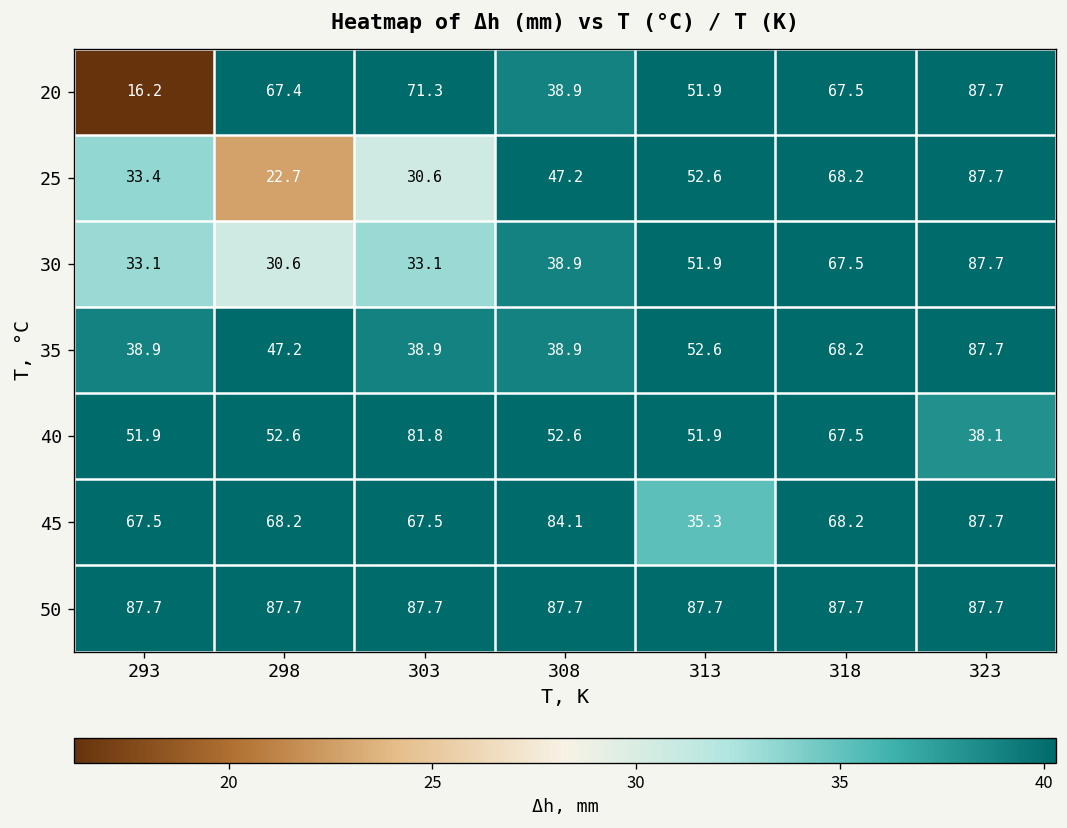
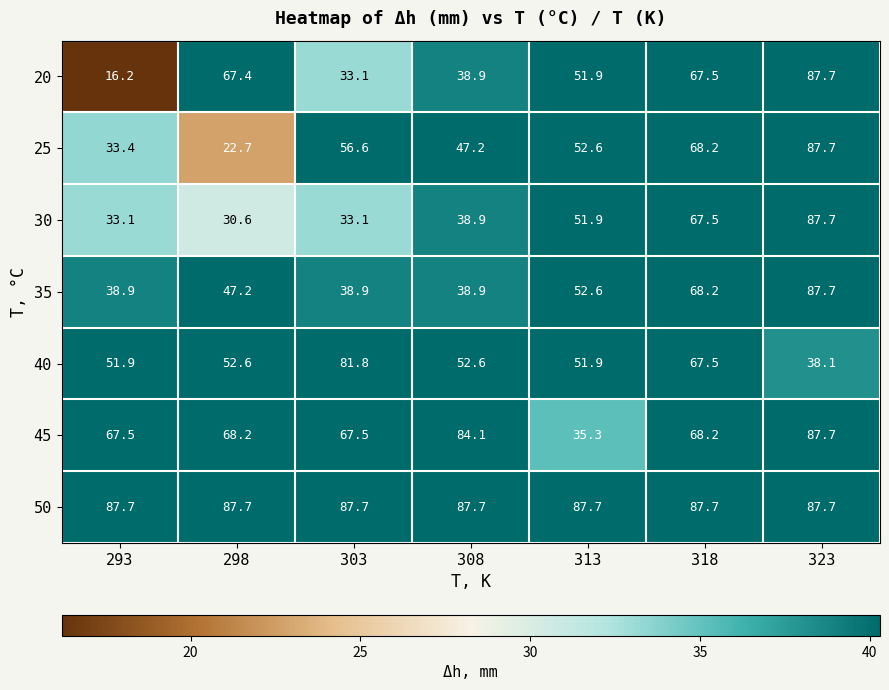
20, 303: 71.3 -> 33.1
25, 303: 30.6 -> 56.6
